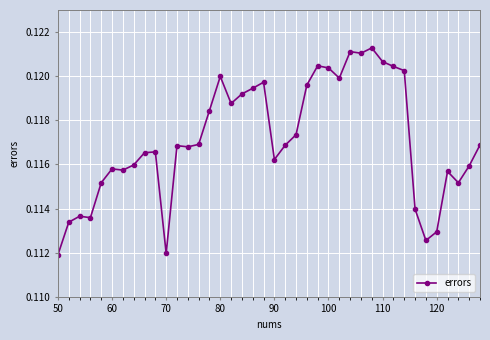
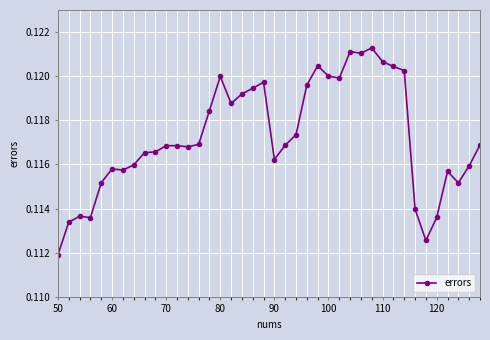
70: 0.1120 -> 0.1168
100: 0.1204 -> 0.1200
120: 0.1129 -> 0.1136
